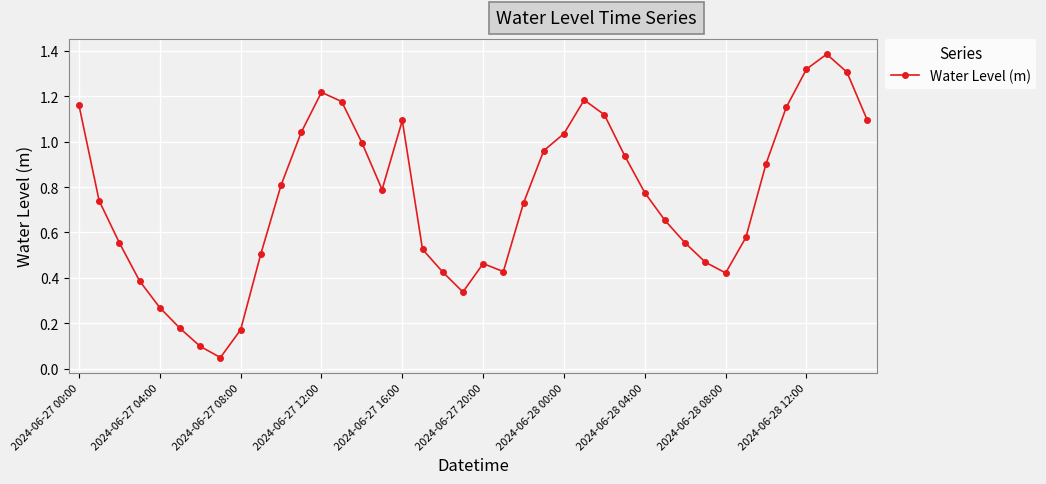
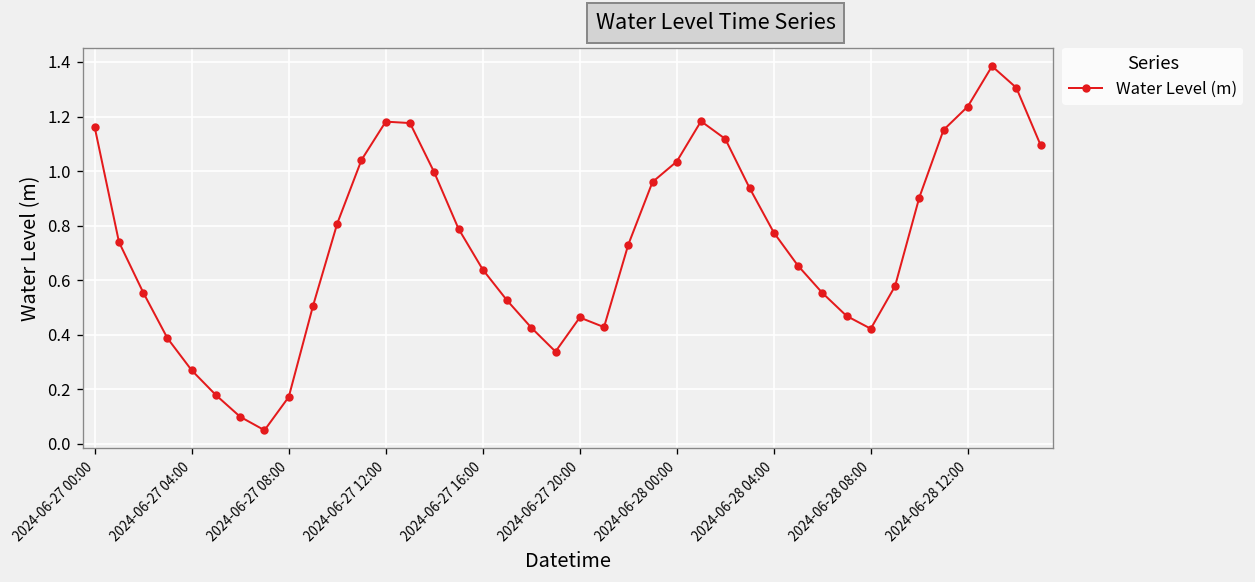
2024-06-27 12:00: 1.22 -> 1.18
2024-06-27 16:00: 1.09 -> 0.64
2024-06-28 12:00: 1.32 -> 1.24
